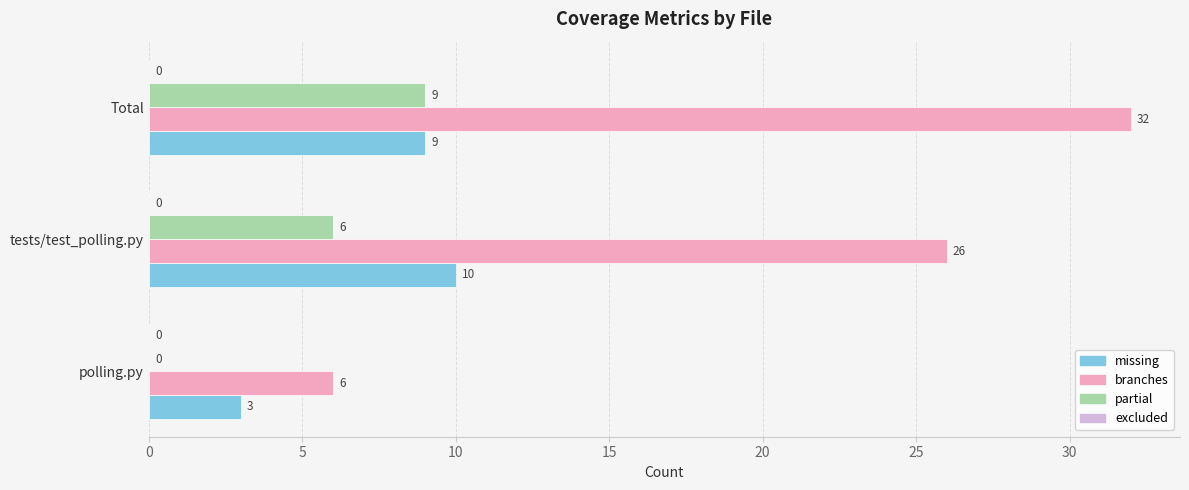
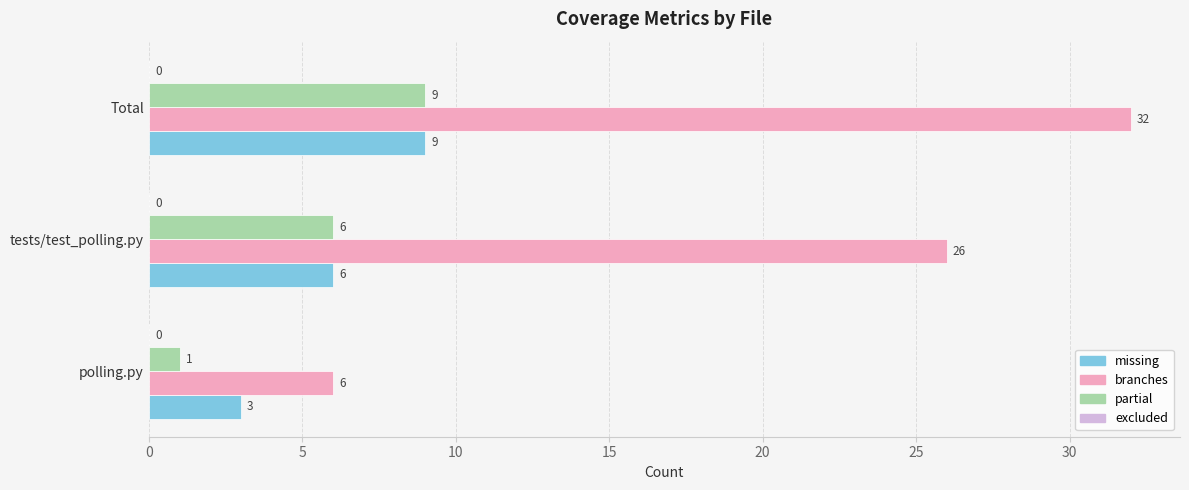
missing, tests/test_polling.py: 10 -> 6
partial, polling.py: 0 -> 1
